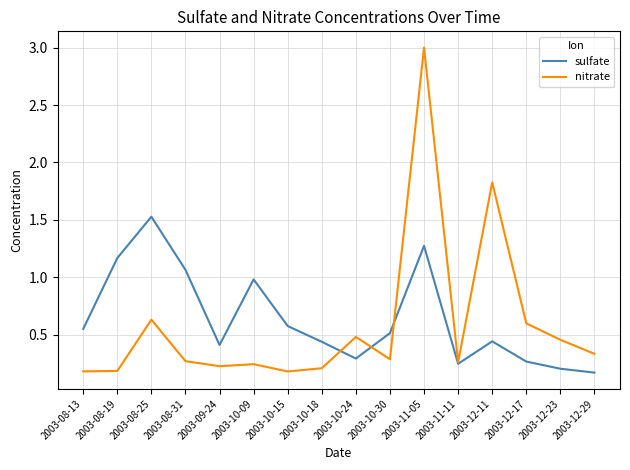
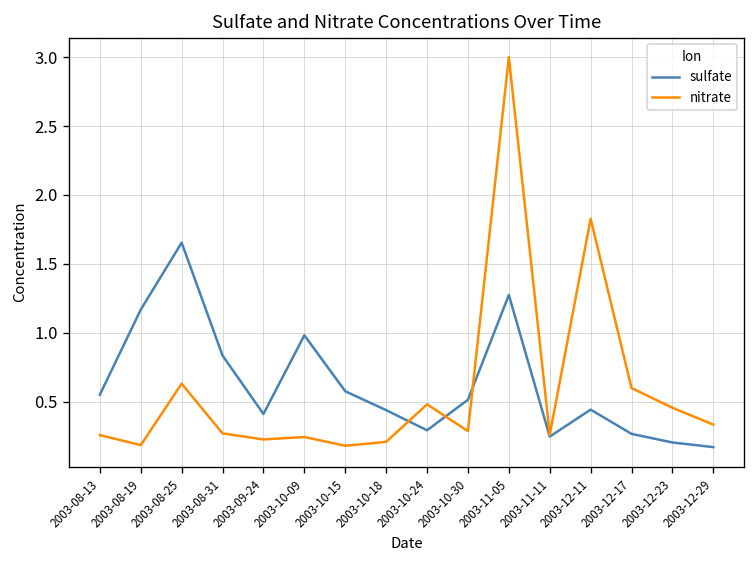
nitrate, 2003-08-13: 0.18 -> 0.26
sulfate, 2003-08-25: 1.53 -> 1.65
sulfate, 2003-08-31: 1.06 -> 0.83
